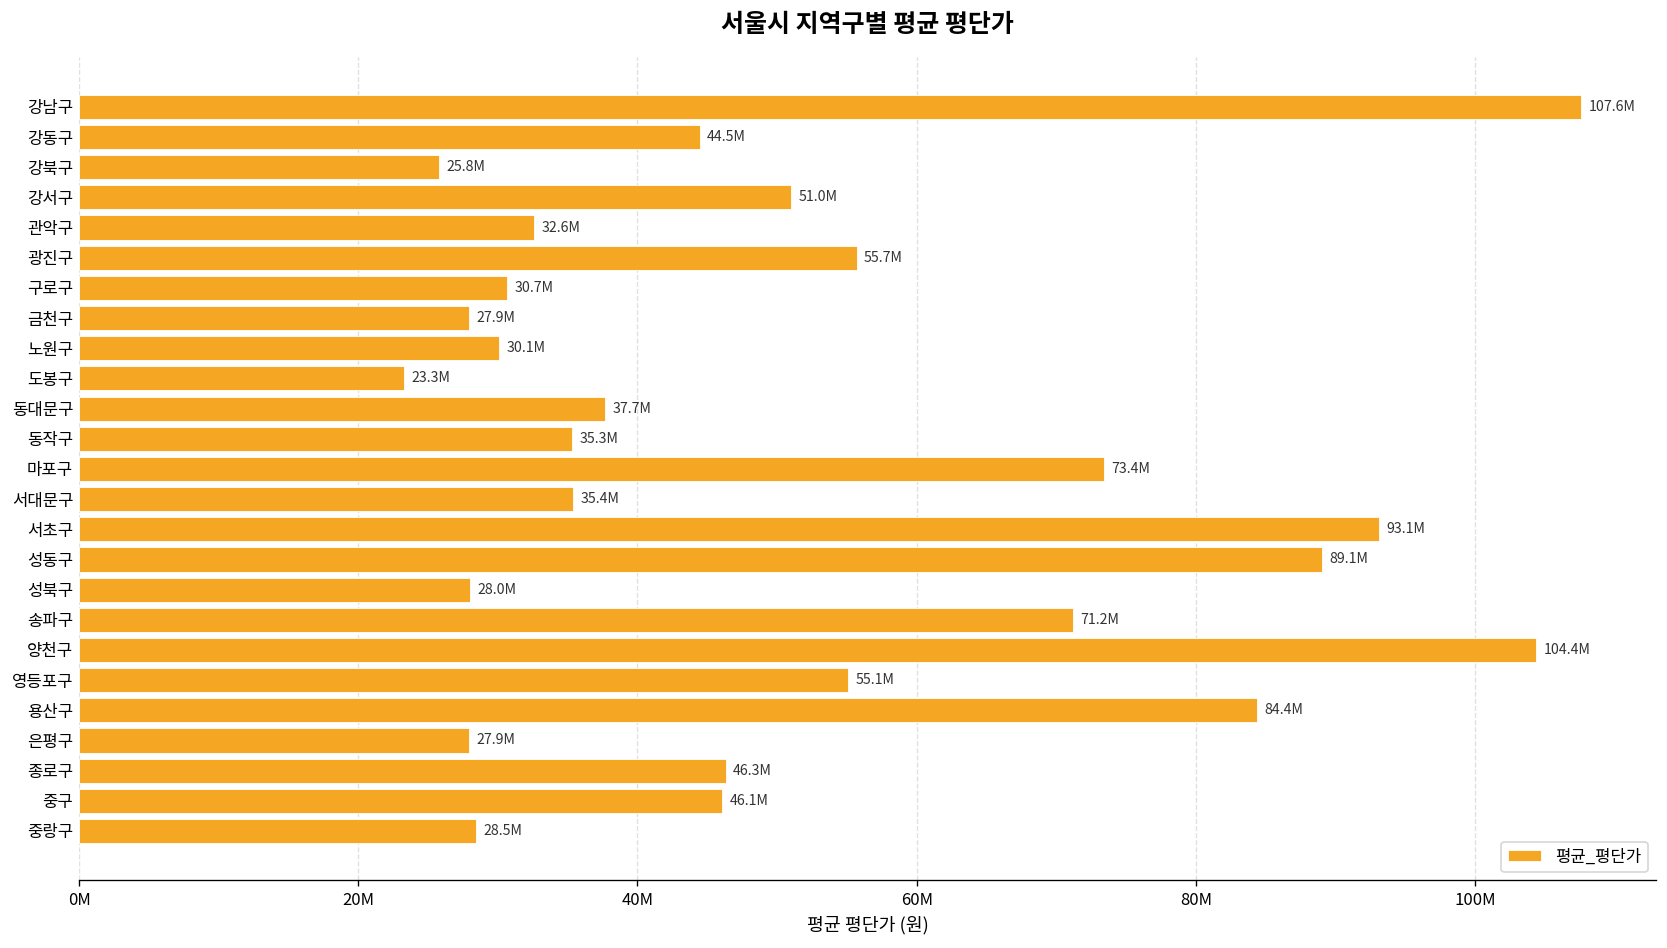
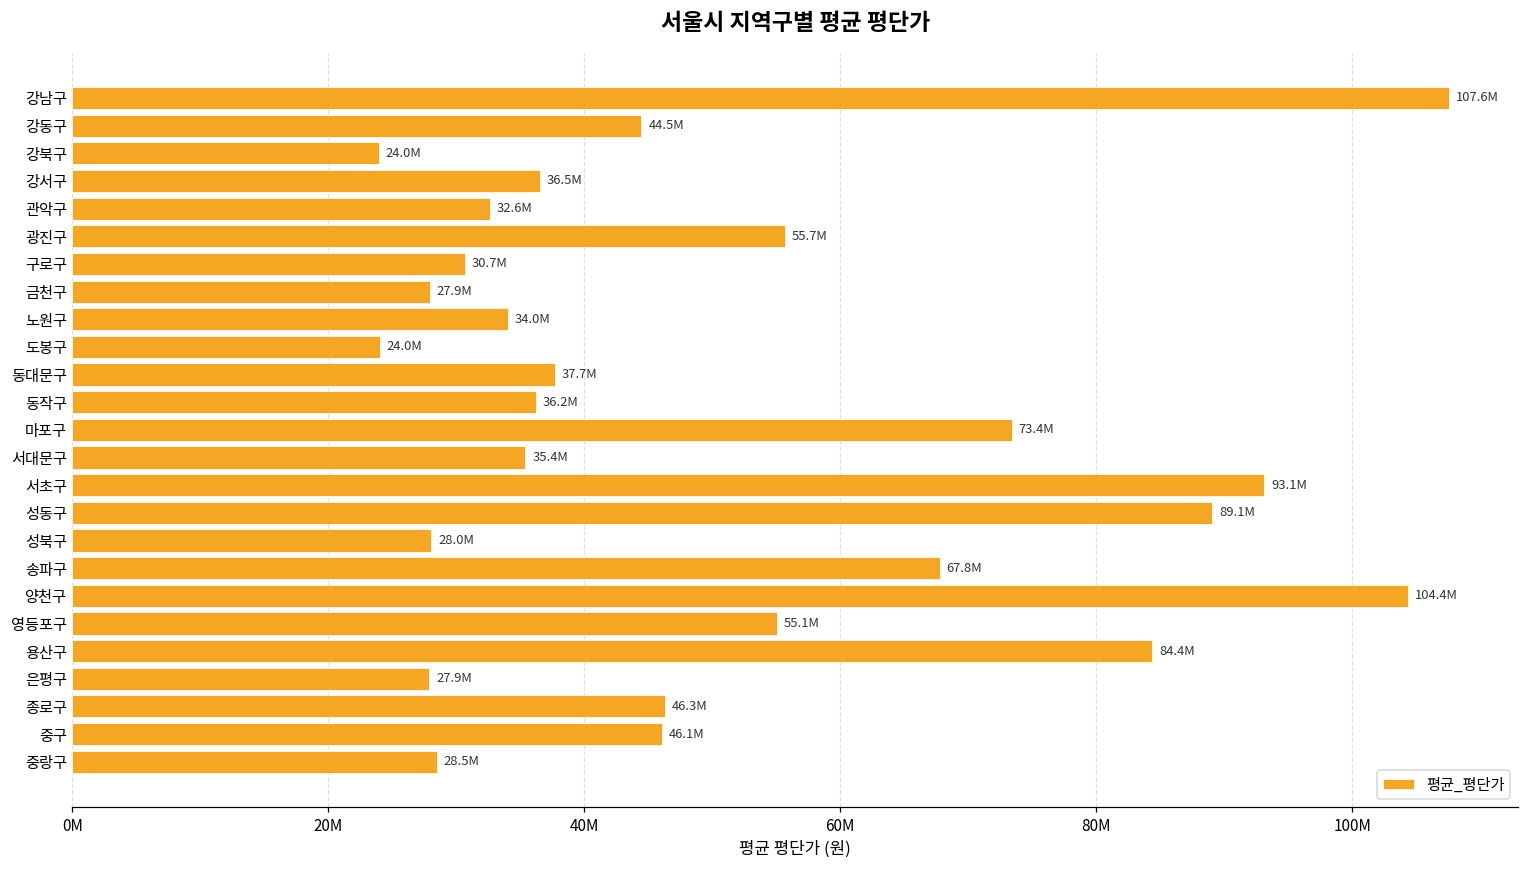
강북구: 25.8M -> 24.0M
강서구: 51.0M -> 36.5M
노원구: 30.1M -> 34.0M
도봉구: 23.3M -> 24.0M
동작구: 35.3M -> 36.2M
송파구: 71.2M -> 67.8M
